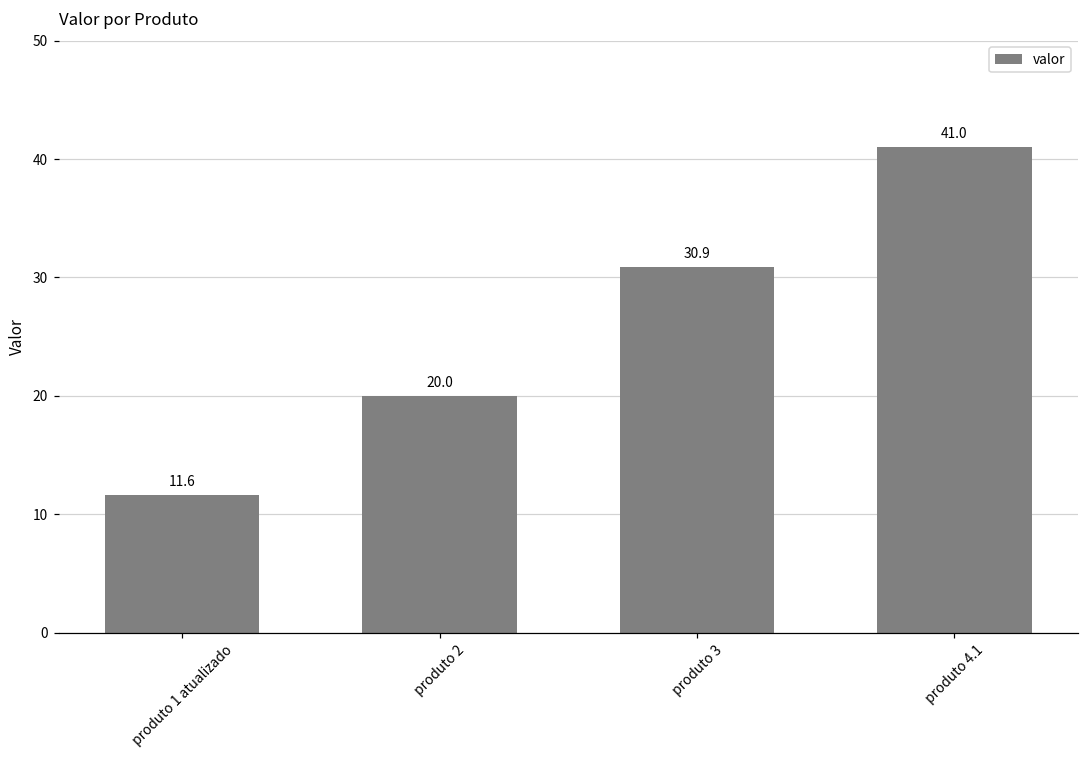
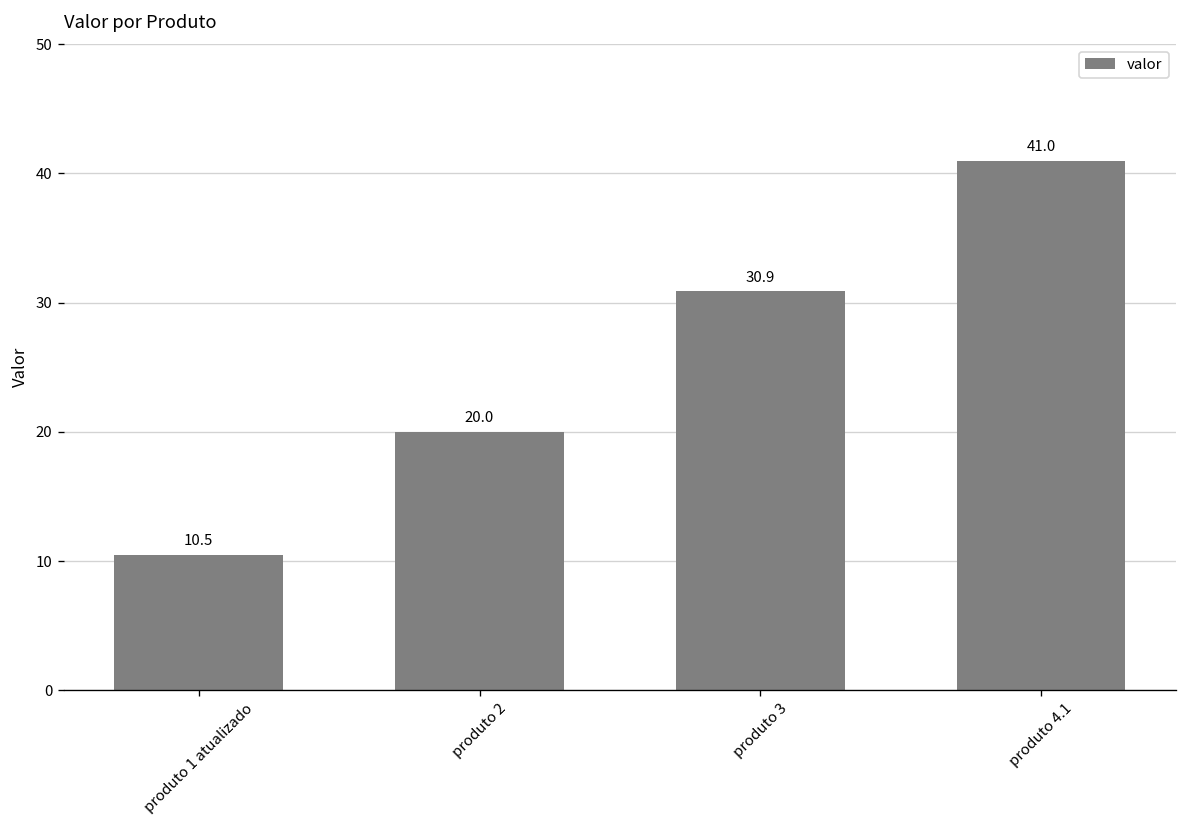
produto 1 atualizado: 11.6 -> 10.5
